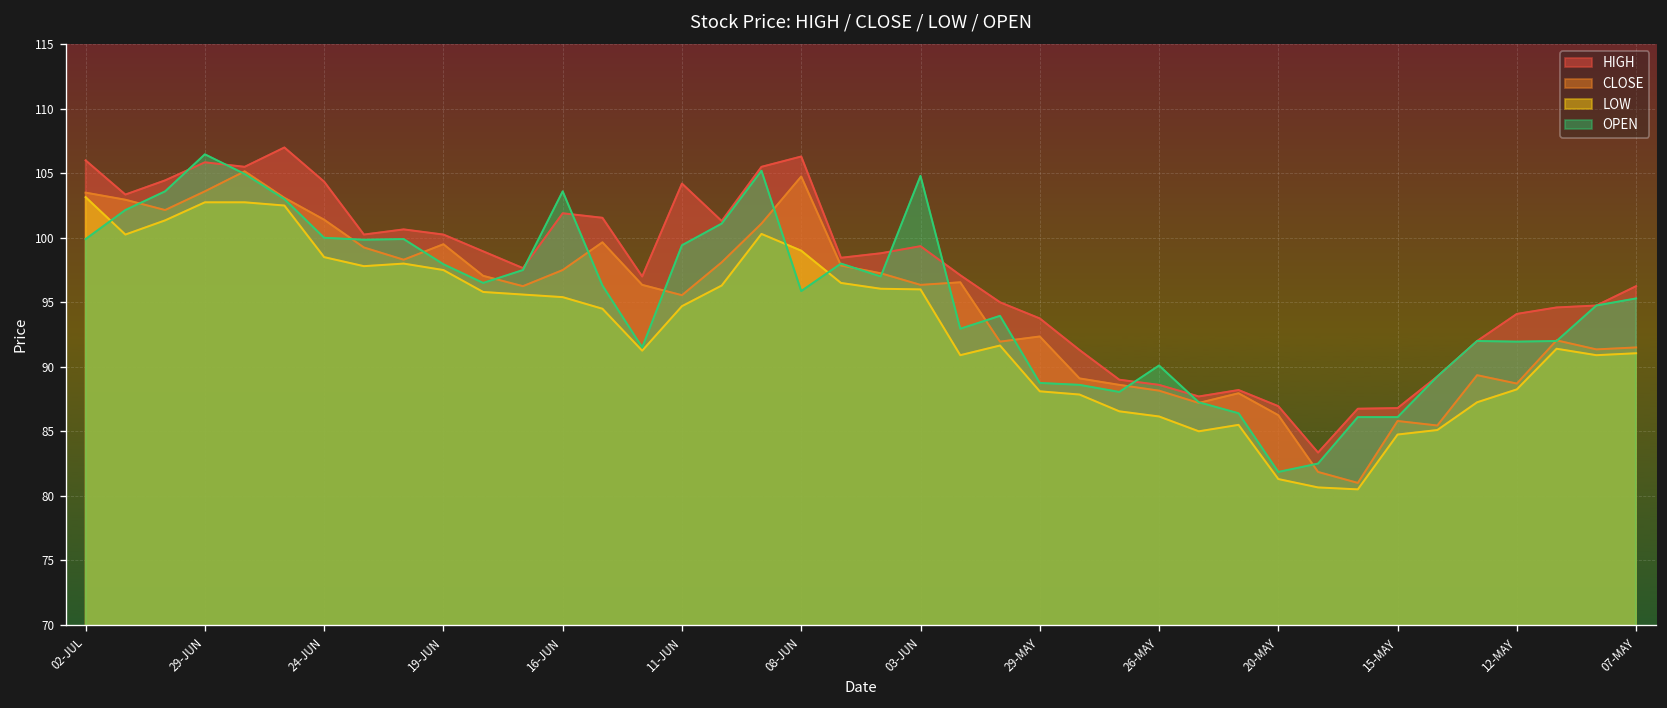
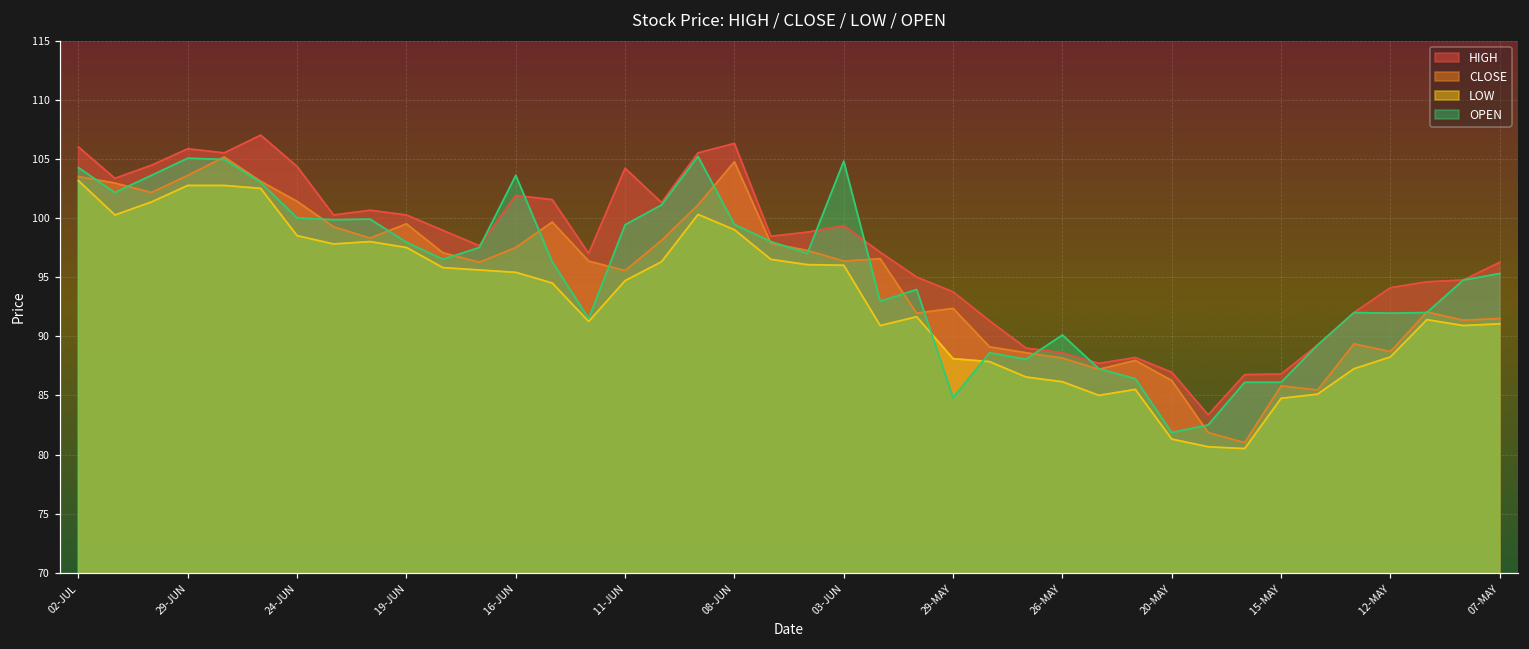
OPEN, 02-JUL: 99.9 -> 104.3
OPEN, 29-JUN: 106.5 -> 105.1
OPEN, 08-JUN: 95.9 -> 99.5
OPEN, 29-MAY: 88.8 -> 84.8
